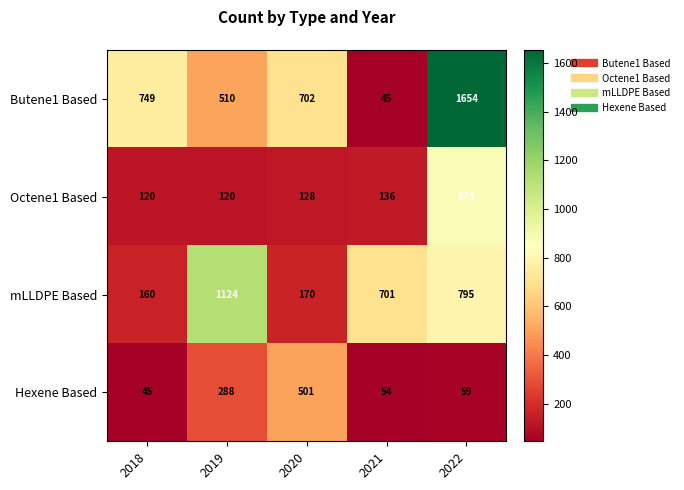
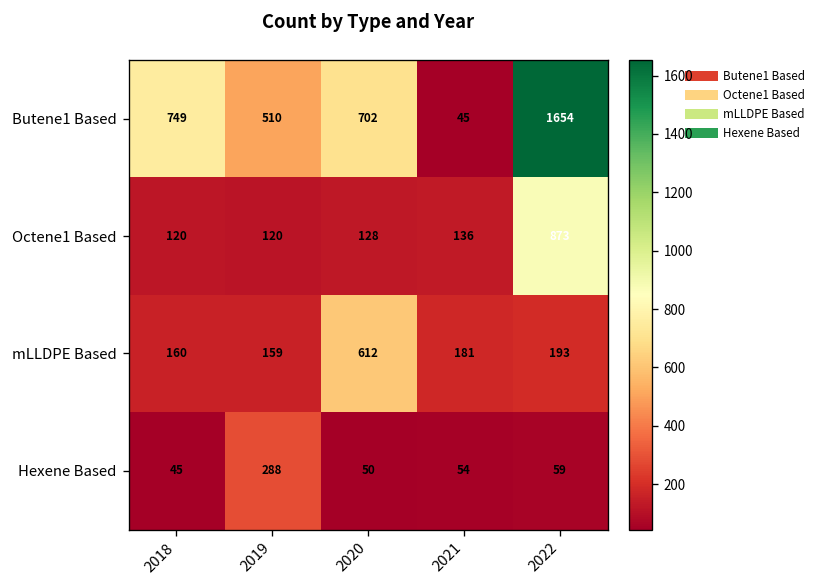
mLLDPE Based, 2019: 1124 -> 159
mLLDPE Based, 2020: 170 -> 612
mLLDPE Based, 2021: 701 -> 181
mLLDPE Based, 2022: 795 -> 193
Hexene Based, 2020: 501 -> 50
